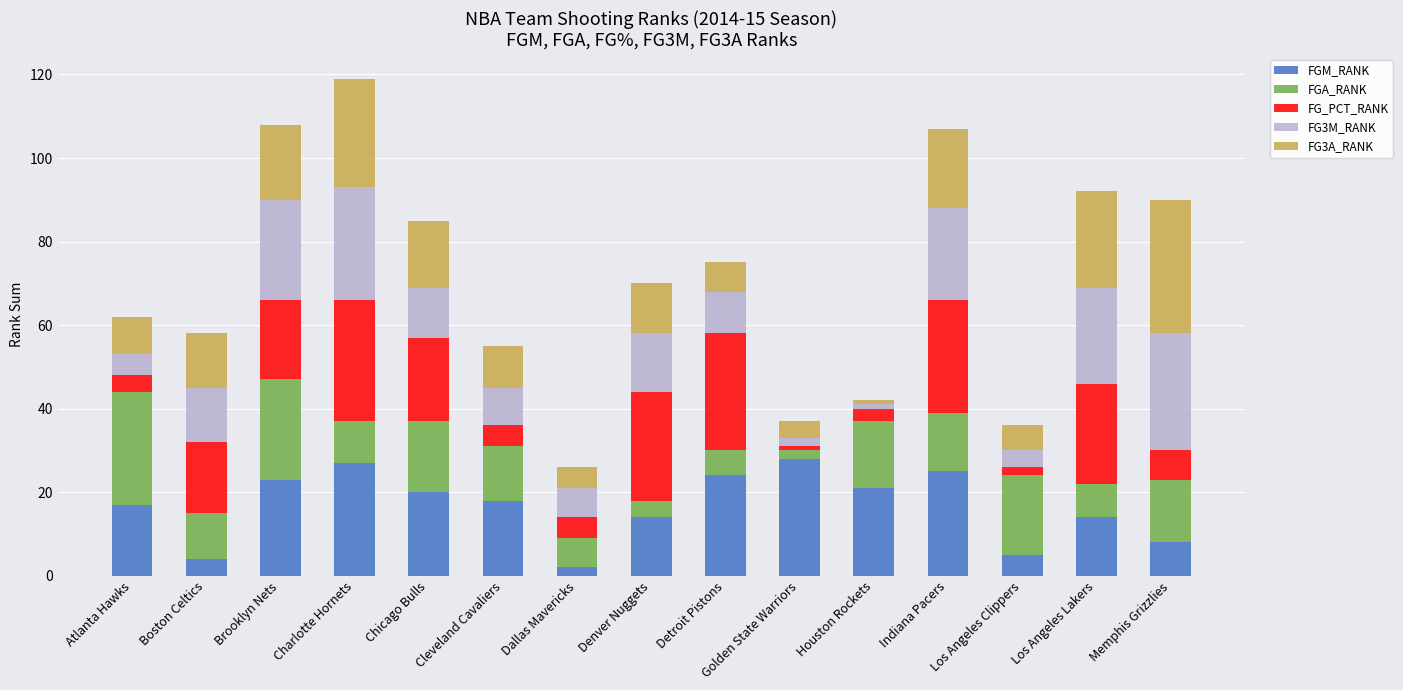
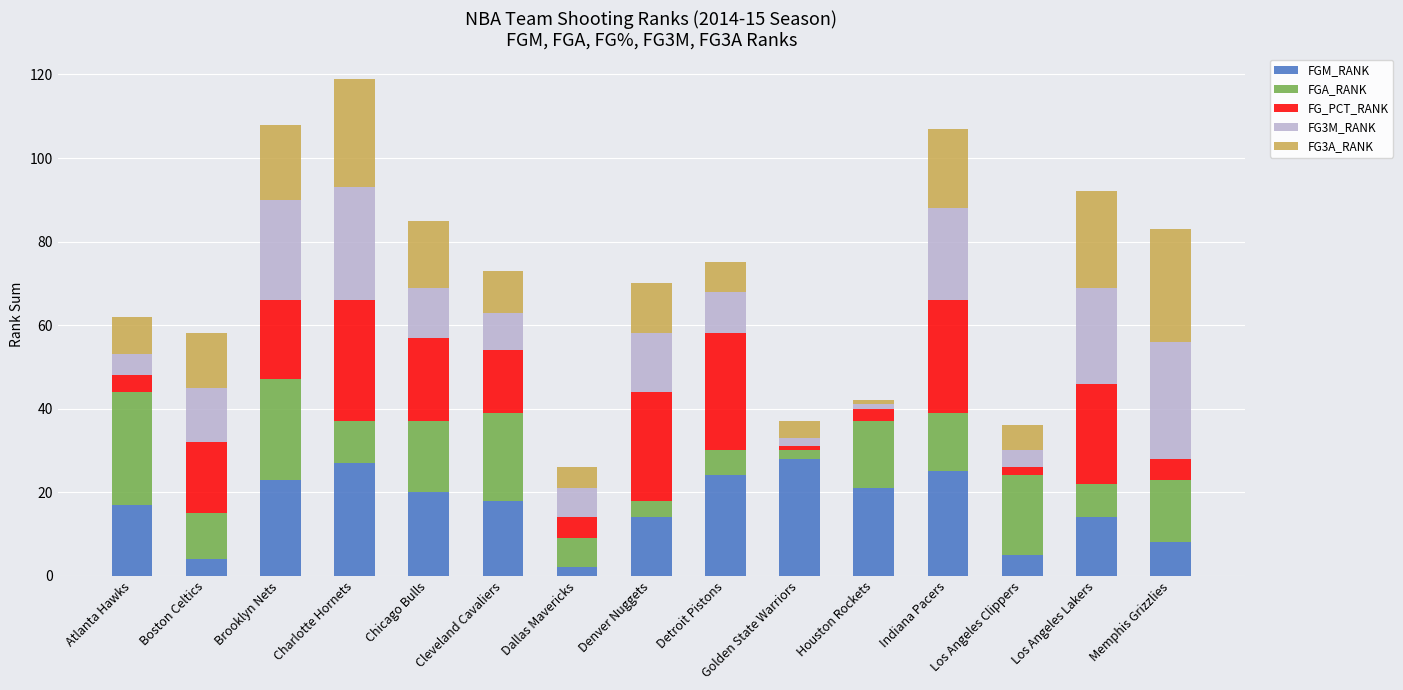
FGA_RANK, Cleveland Cavaliers: 13 -> 21
FG_PCT_RANK, Cleveland Cavaliers: 5 -> 15
FG_PCT_RANK, Memphis Grizzlies: 7 -> 5
FG3A_RANK, Memphis Grizzlies: 32 -> 27
